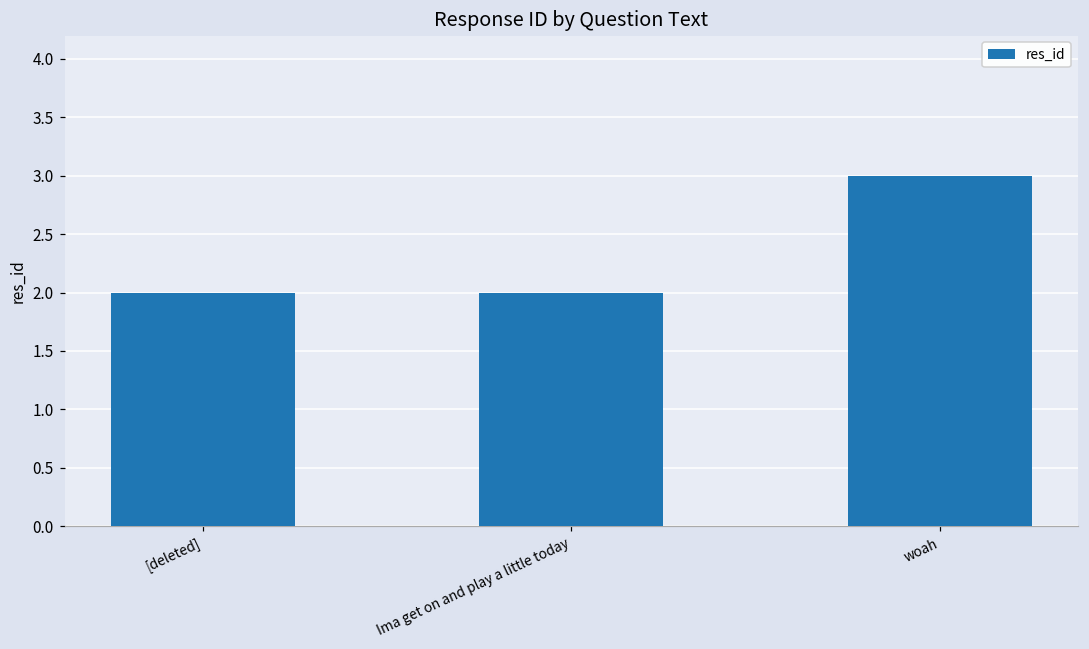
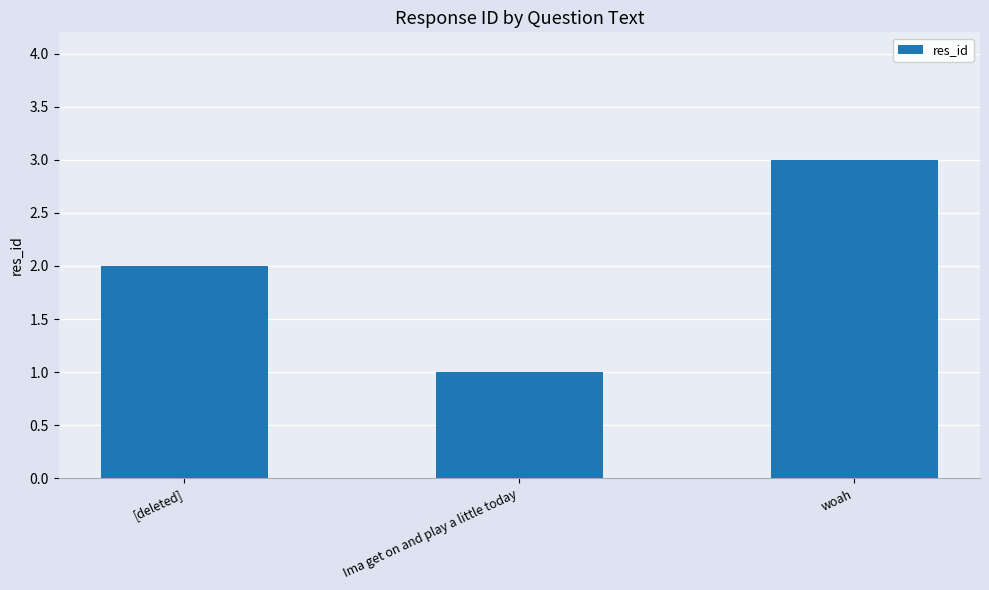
Ima get on and play a little today: 2 -> 1
